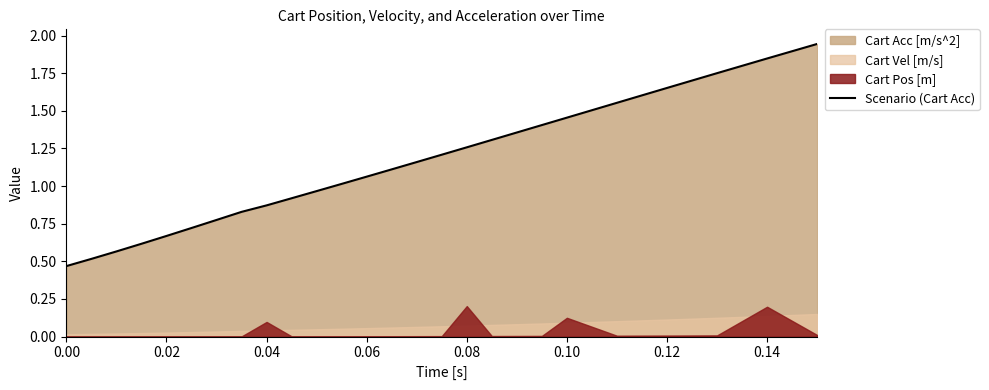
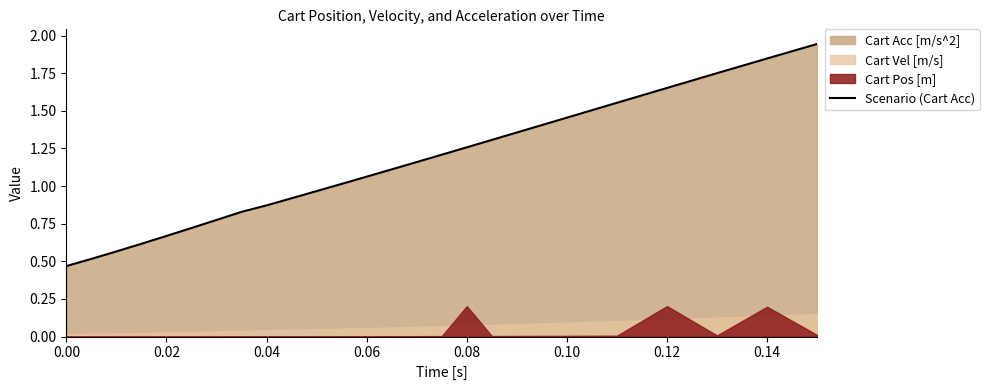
Cart Pos [m], 0.04: 0.10 -> 0.00
Cart Pos [m], 0.10: 0.12 -> 0.00
Cart Pos [m], 0.12: 0.01 -> 0.20
